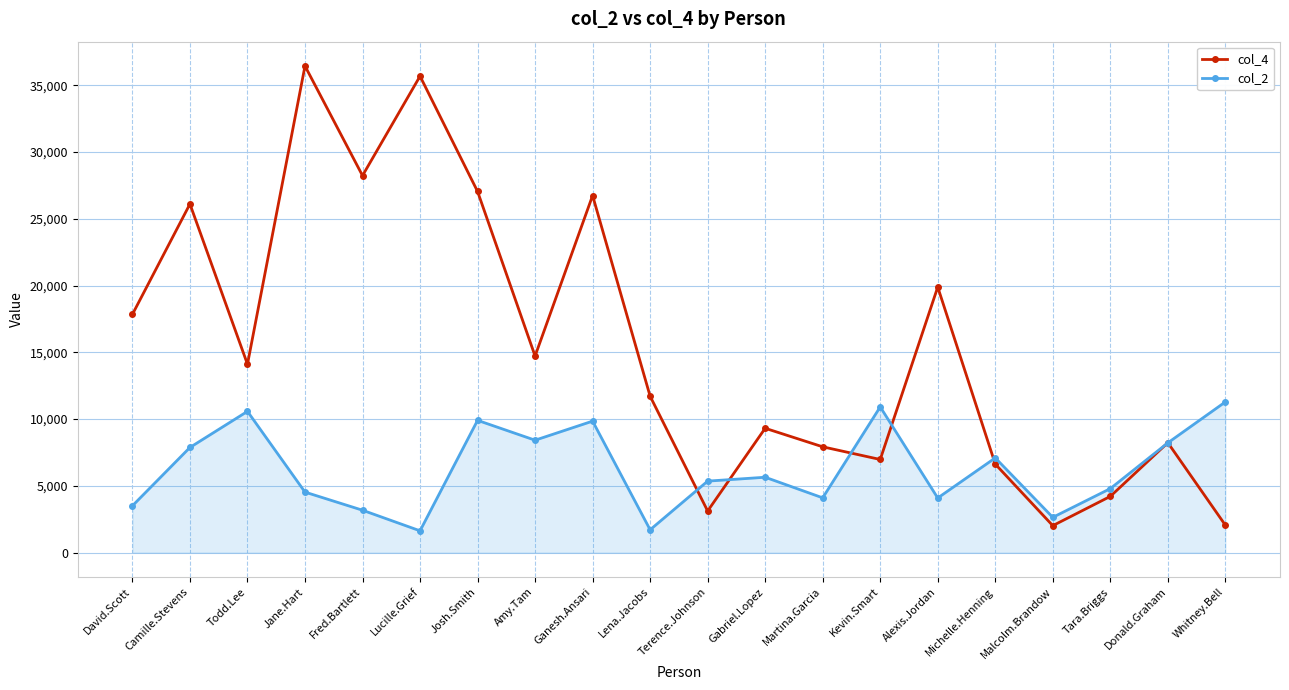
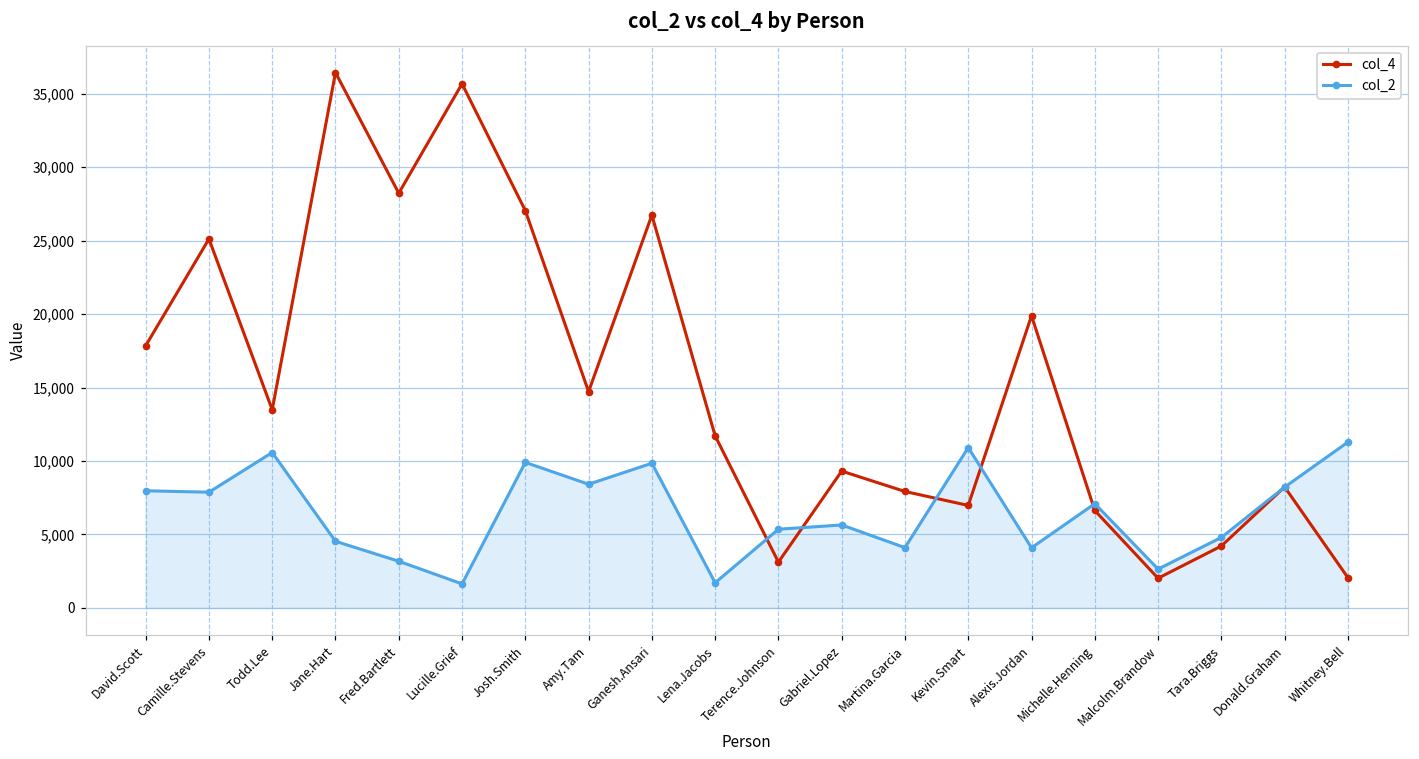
col_2, David.Scott: 3,500 -> 8,000
col_4, Camille.Stevens: 26,100 -> 25,100
col_4, Todd.Lee: 14,100 -> 13,500
